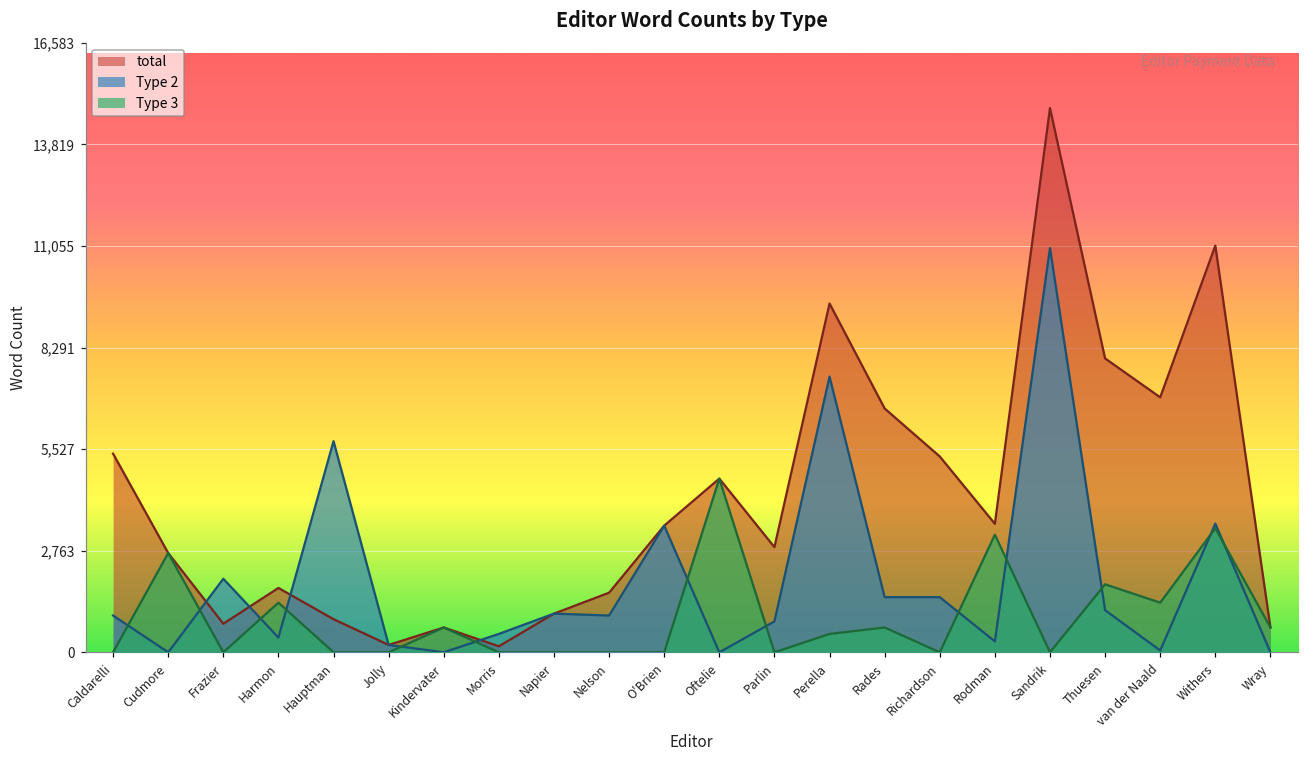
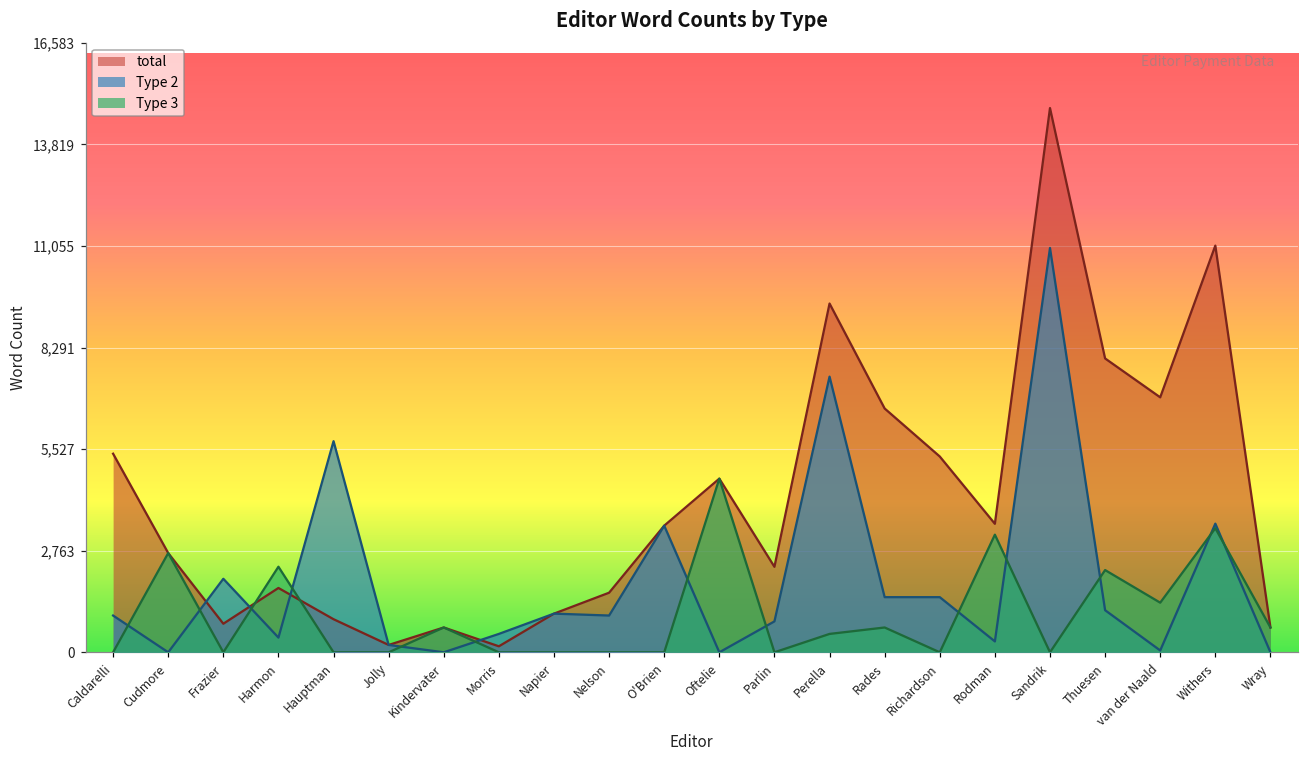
Type 3, Harmon: 1,400 -> 2,300
total, Parlin: 2,900 -> 2,300
Type 3, Thuesen: 1,900 -> 2,200
